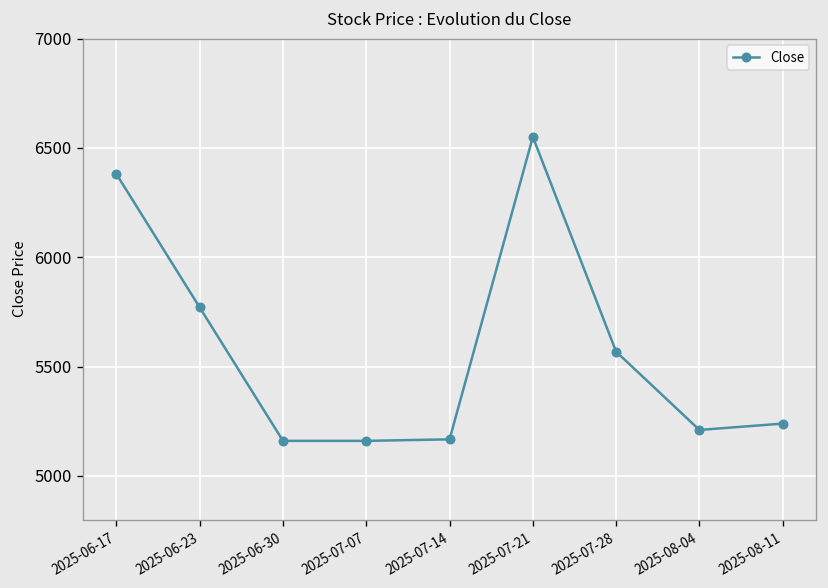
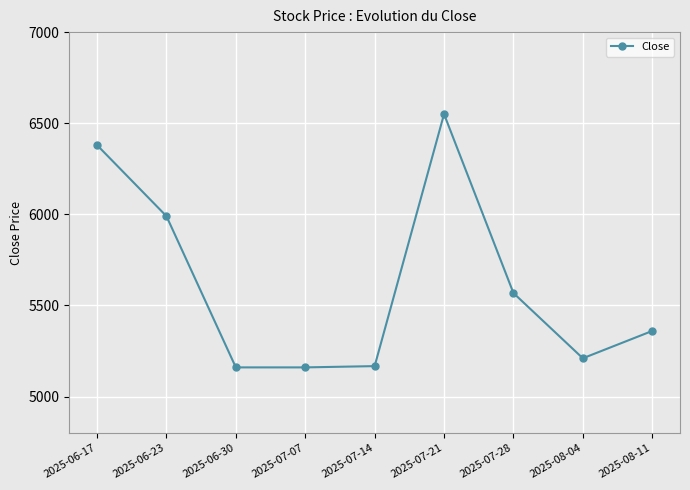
2025-06-23: 5770 -> 5990
2025-08-11: 5240 -> 5360
